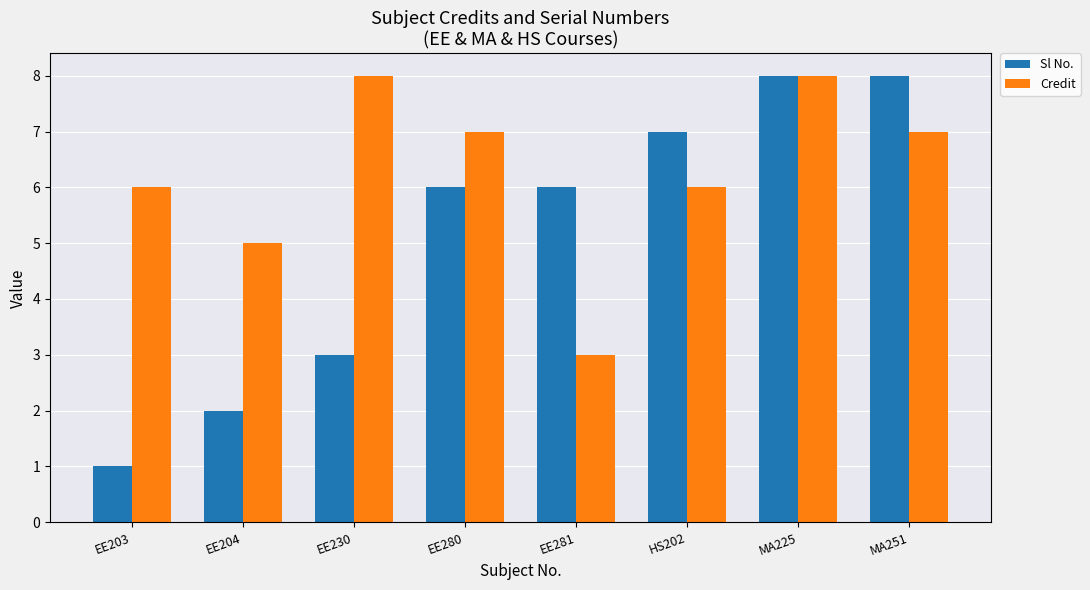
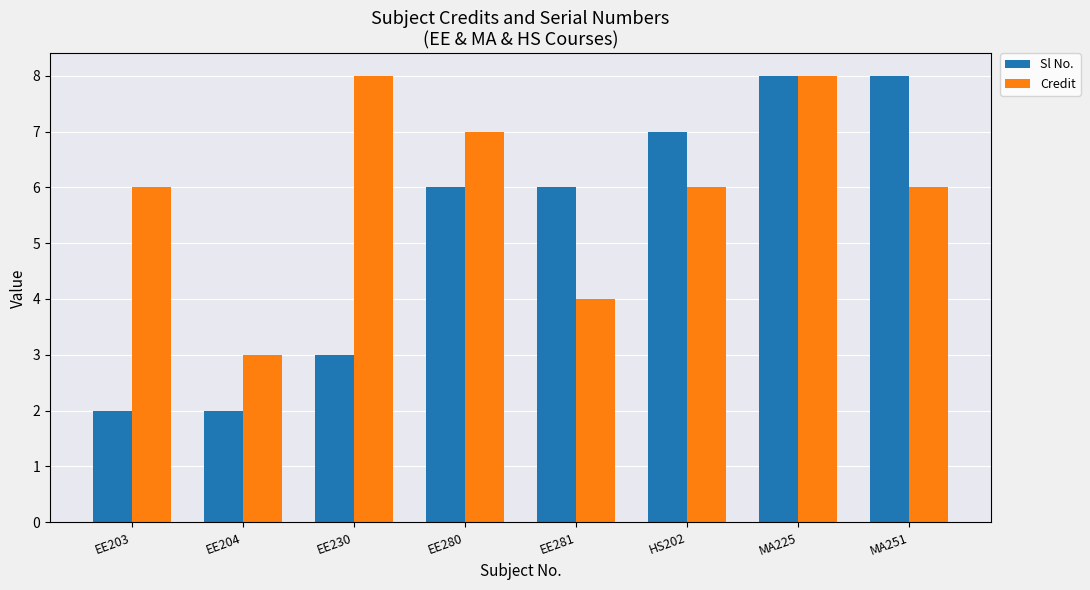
Sl No., EE203: 1 -> 2
Credit, EE204: 5 -> 3
Credit, EE281: 3 -> 4
Credit, MA251: 7 -> 6
